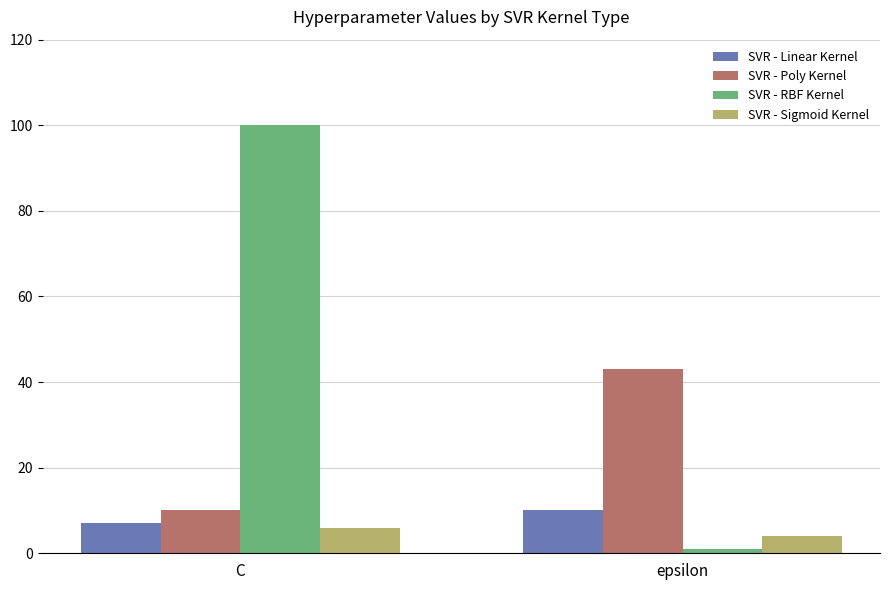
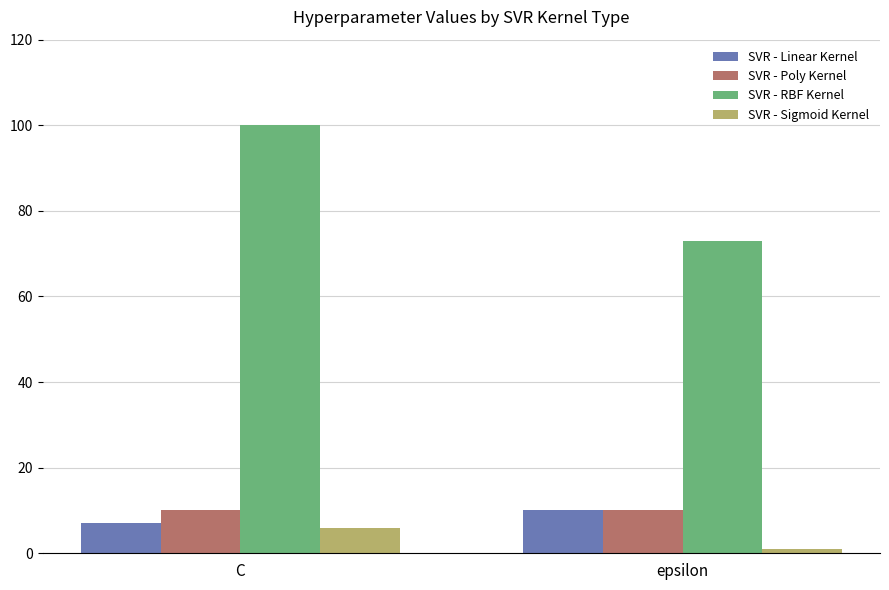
SVR - Poly Kernel, epsilon: 43 -> 10
SVR - RBF Kernel, epsilon: 1 -> 73
SVR - Sigmoid Kernel, epsilon: 4 -> 1
